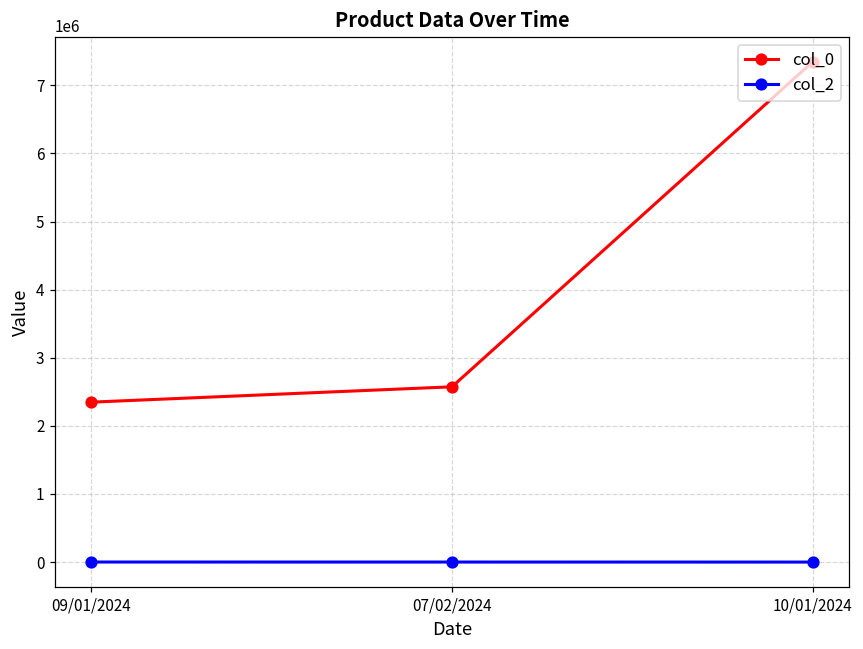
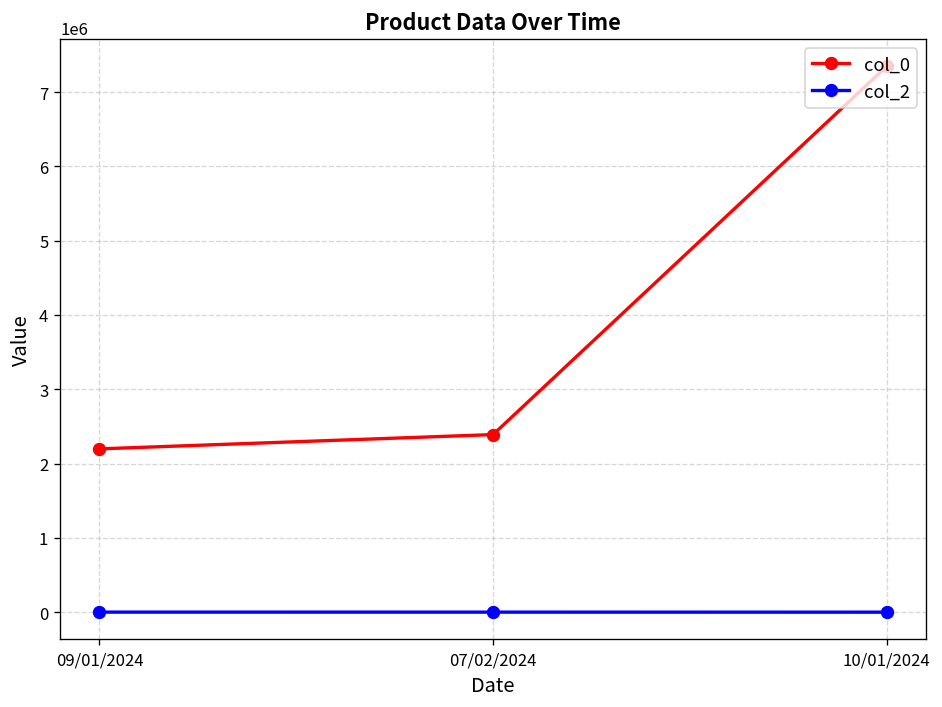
col_0, 09/01/2024: 2300000 -> 2200000
col_0, 07/02/2024: 2600000 -> 2400000
